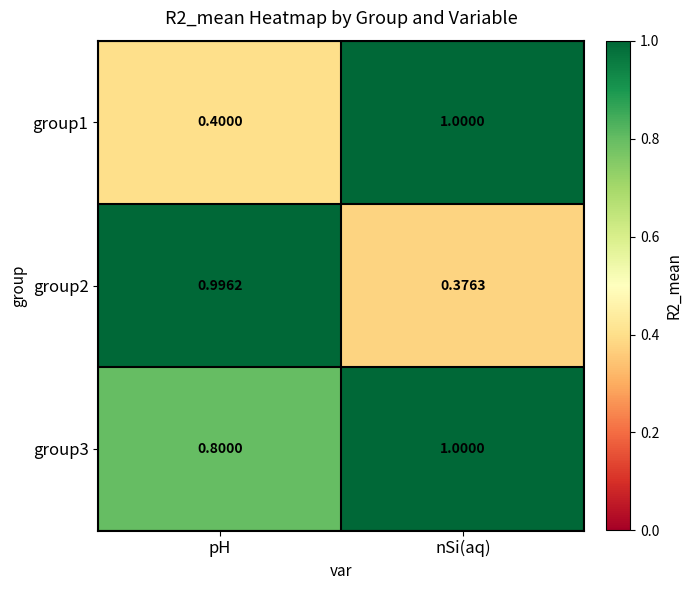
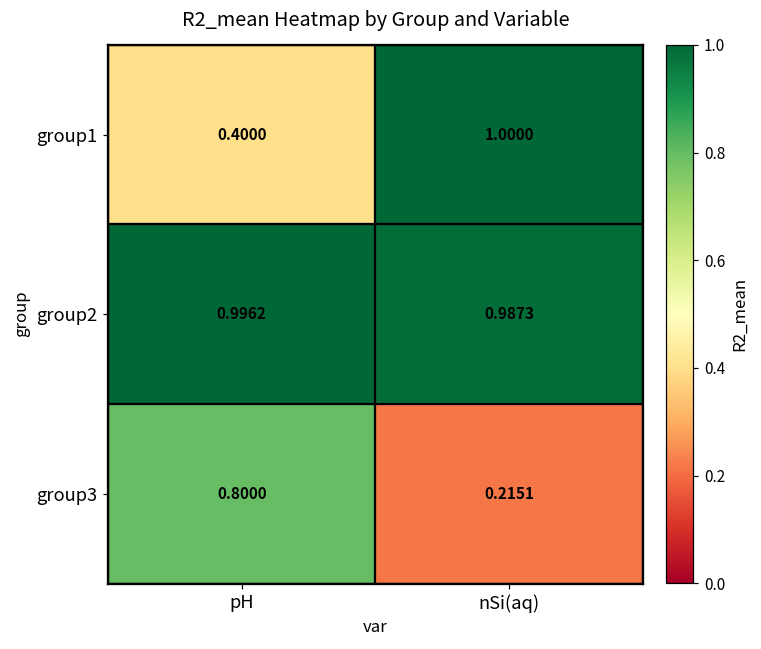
group2, nSi(aq): 0.3763 -> 0.9873
group3, nSi(aq): 1.0000 -> 0.2151
